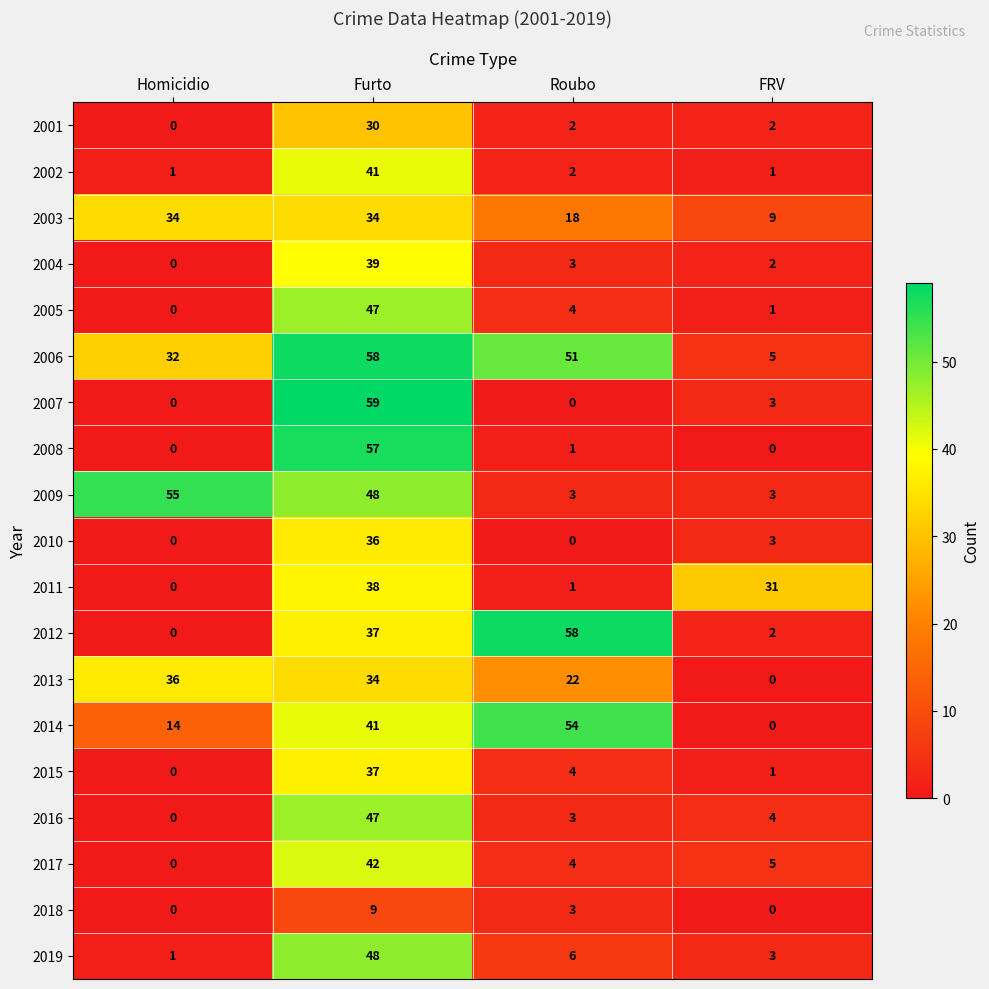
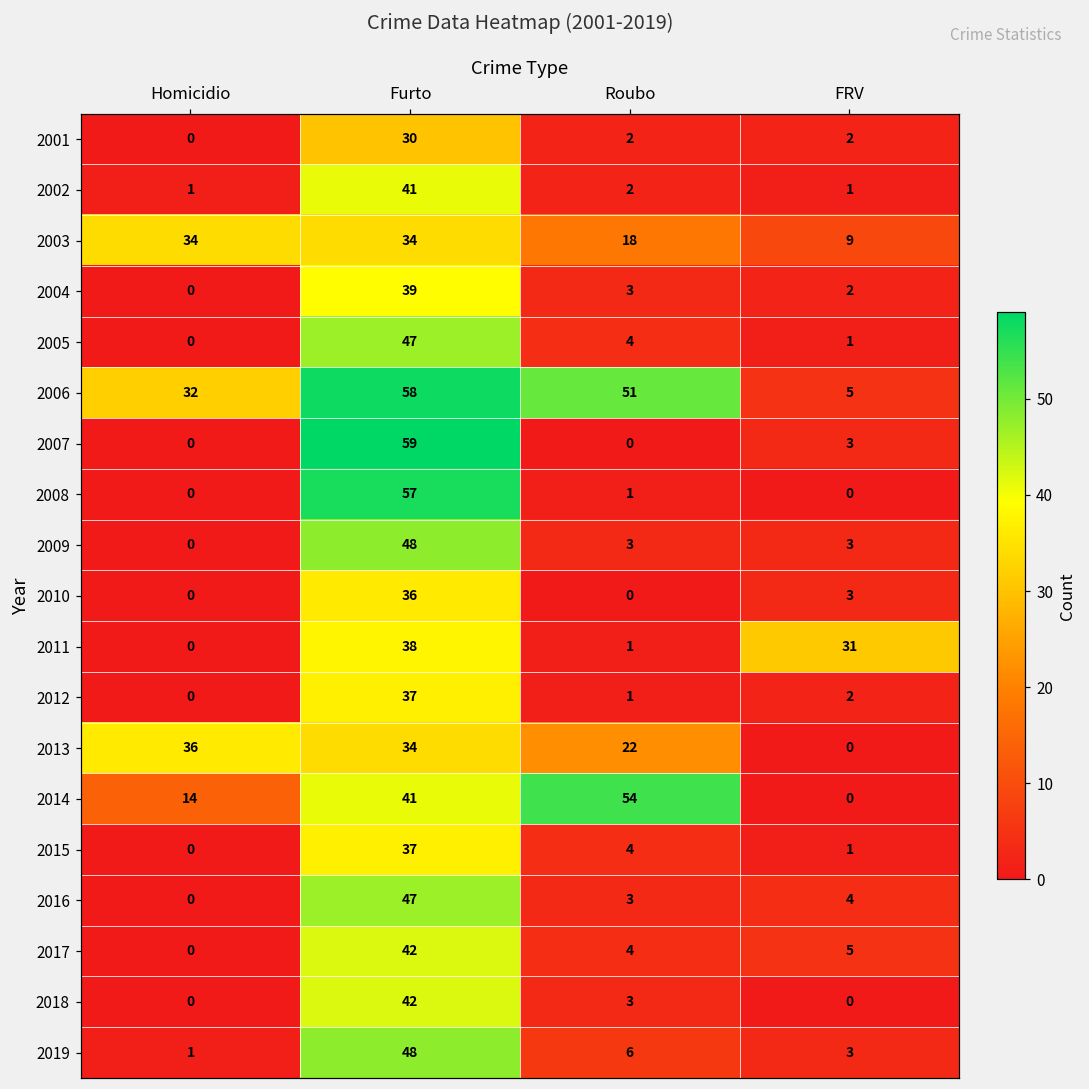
2009, Homicidio: 55 -> 0
2012, Roubo: 58 -> 1
2018, Furto: 9 -> 42
